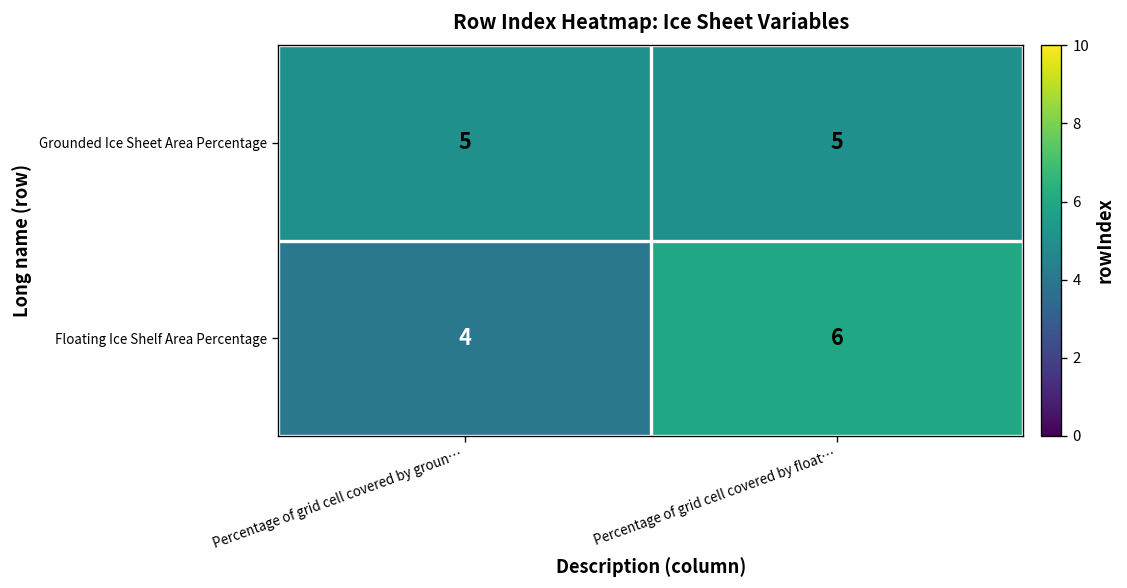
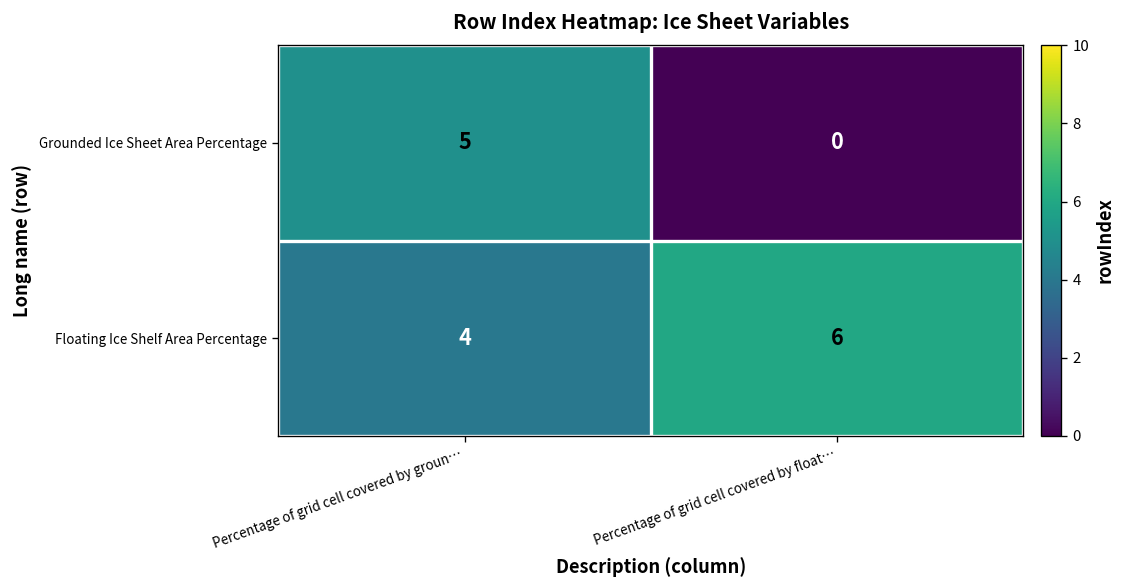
Grounded Ice Sheet Area Percentage, Percentage of grid cell covered by float…: 5 -> 0
